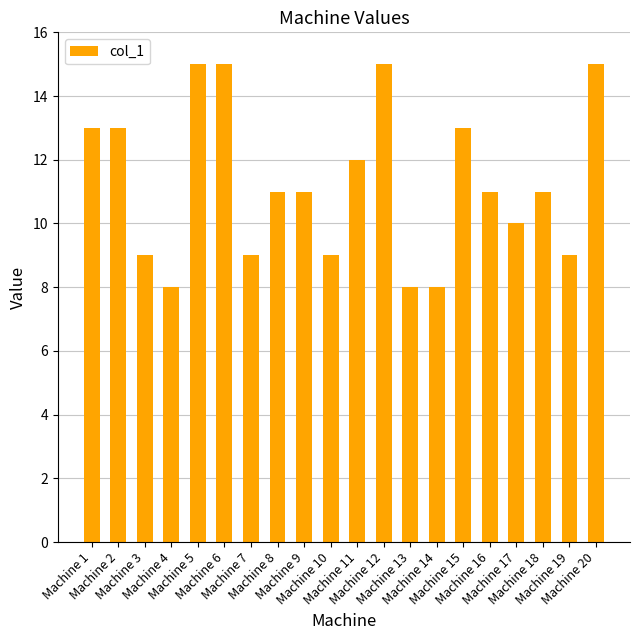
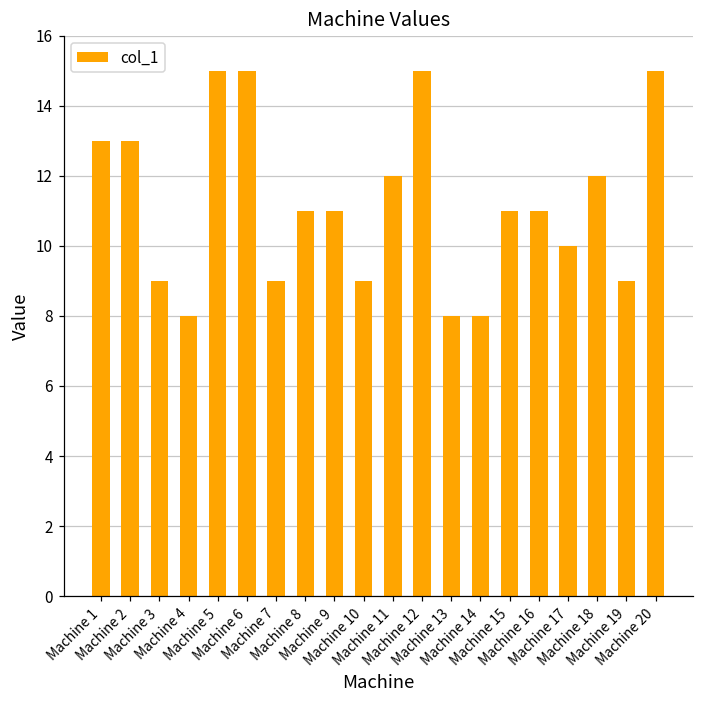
Machine 15: 13 -> 11
Machine 18: 11 -> 12
